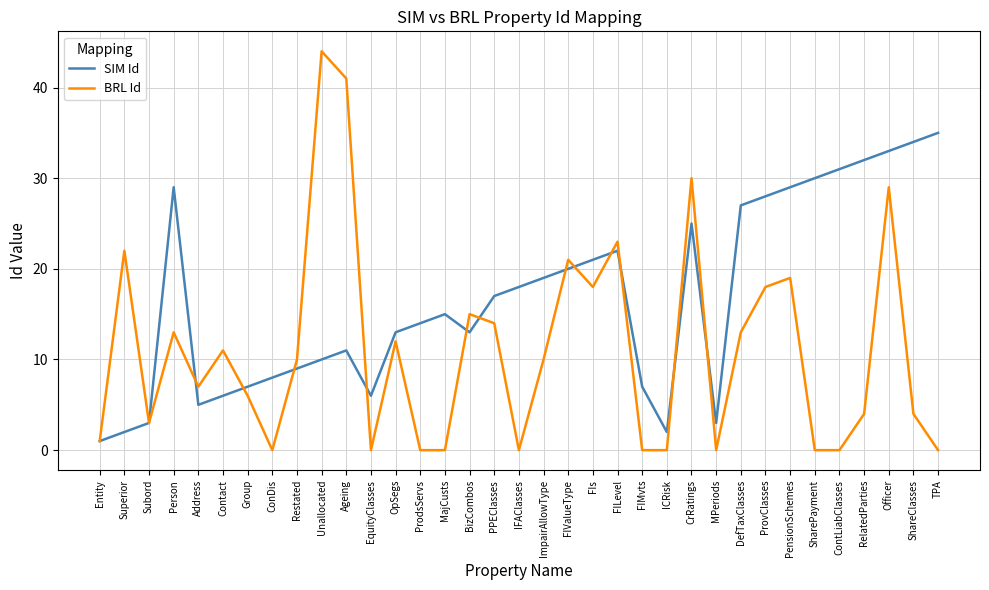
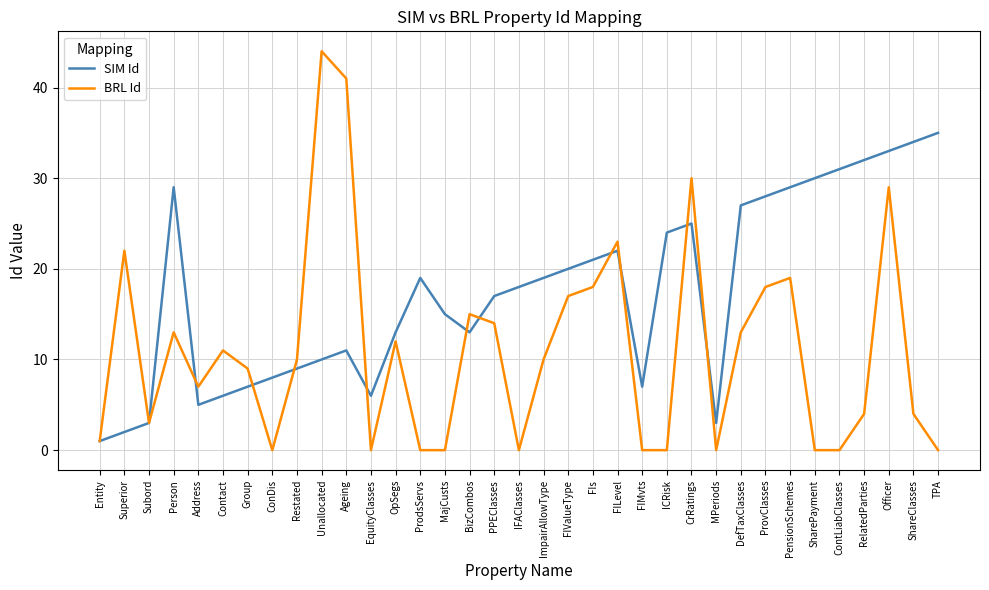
BRL Id, Group: 6 -> 9
SIM Id, ProdsServs: 14 -> 19
BRL Id, FIValueType: 21 -> 17
SIM Id, ICRisk: 2 -> 24
